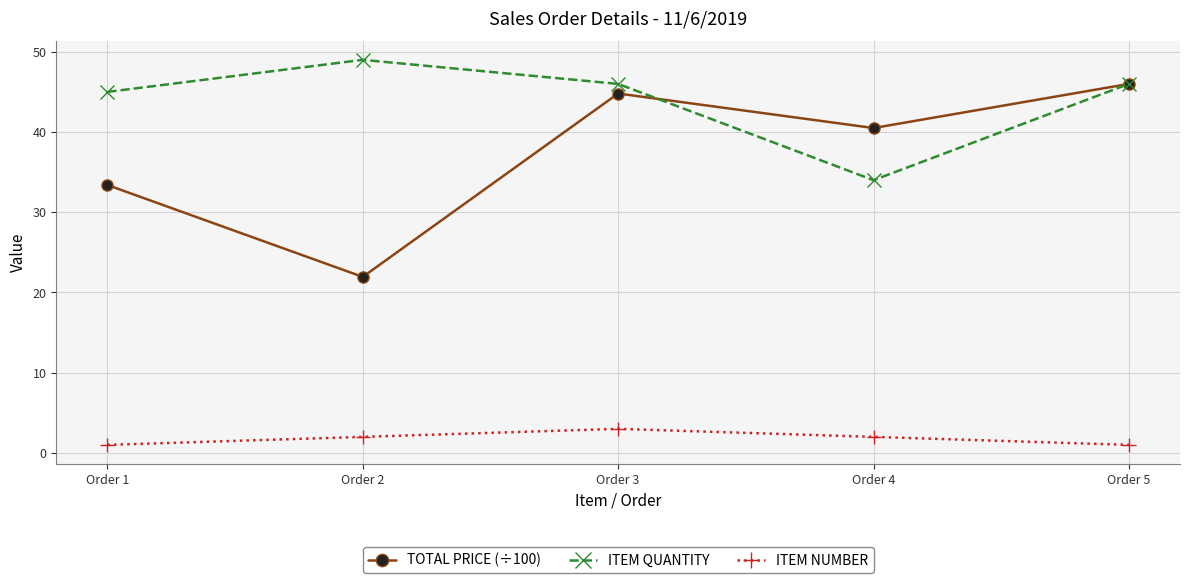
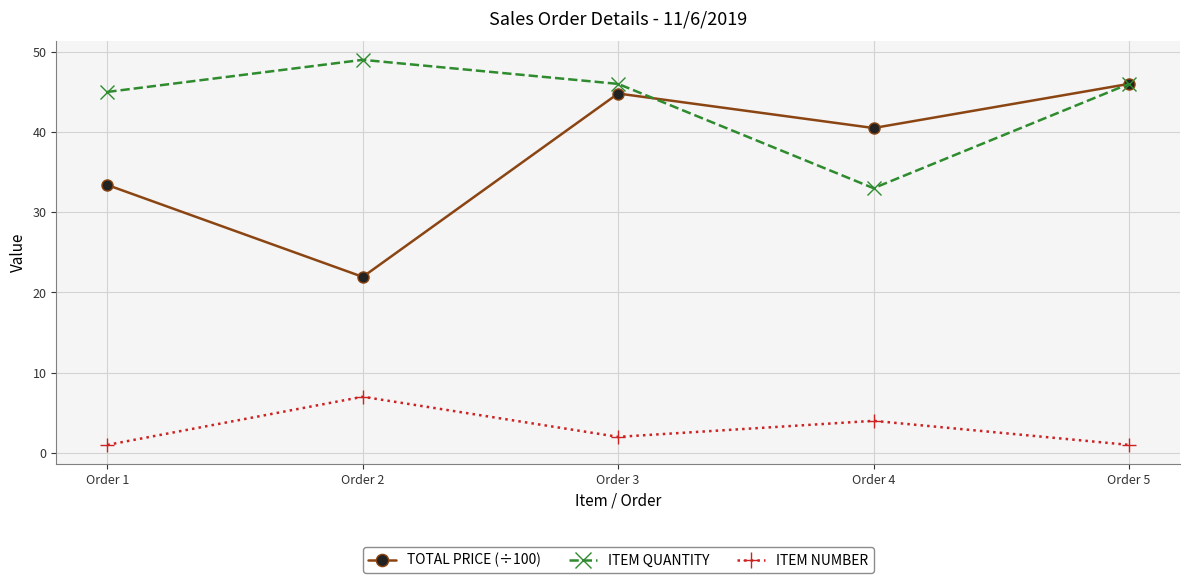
ITEM NUMBER, Order 2: 2 -> 7
ITEM NUMBER, Order 3: 3 -> 2
ITEM QUANTITY, Order 4: 34 -> 33
ITEM NUMBER, Order 4: 2 -> 4
